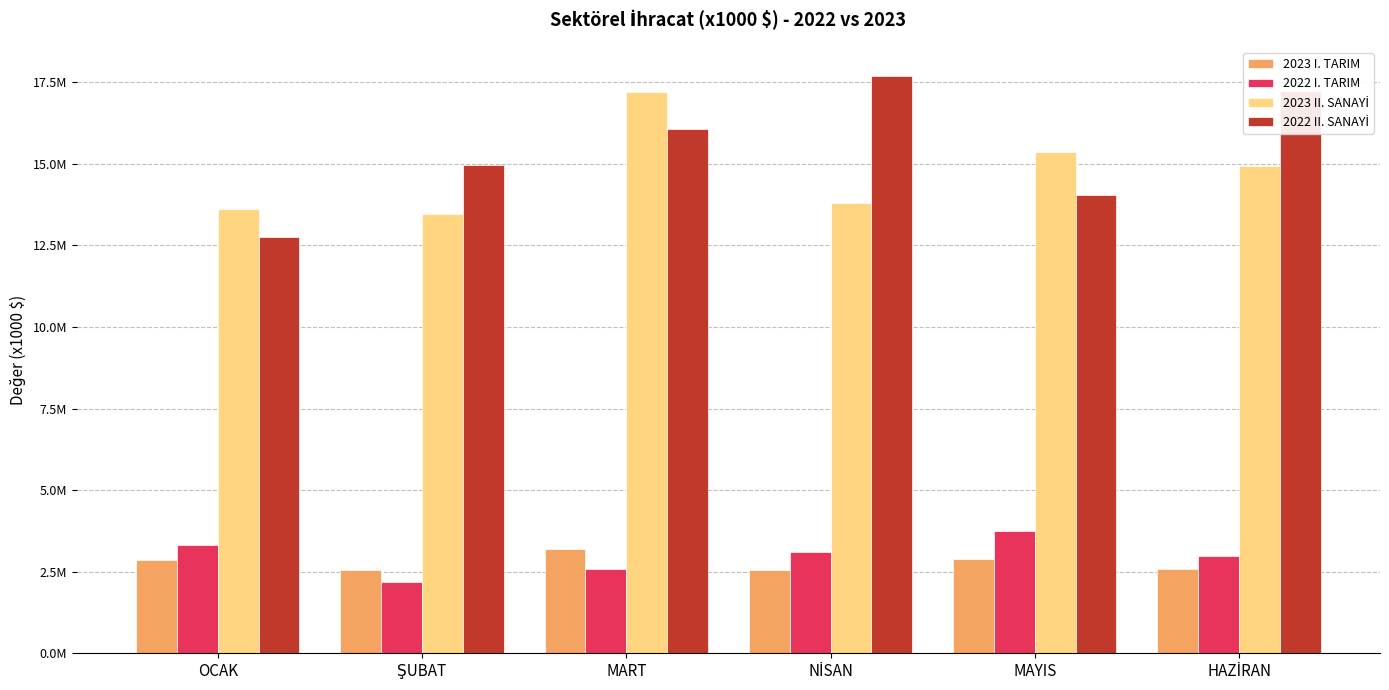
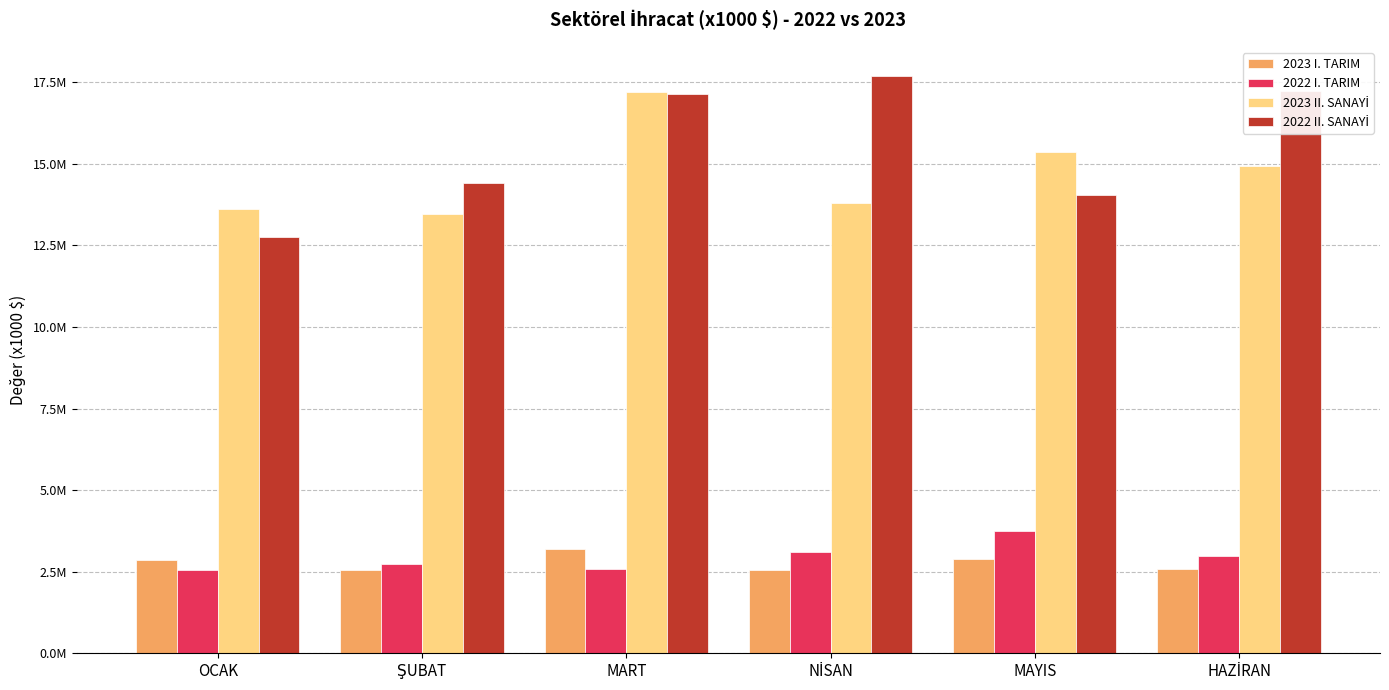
2022 I. TARIM, OCAK: 3300000 -> 2500000
2022 I. TARIM, ŞUBAT: 2200000 -> 2700000
2022 II. SANAYİ, ŞUBAT: 15000000 -> 14400000
2022 II. SANAYİ, MART: 16100000 -> 17100000
